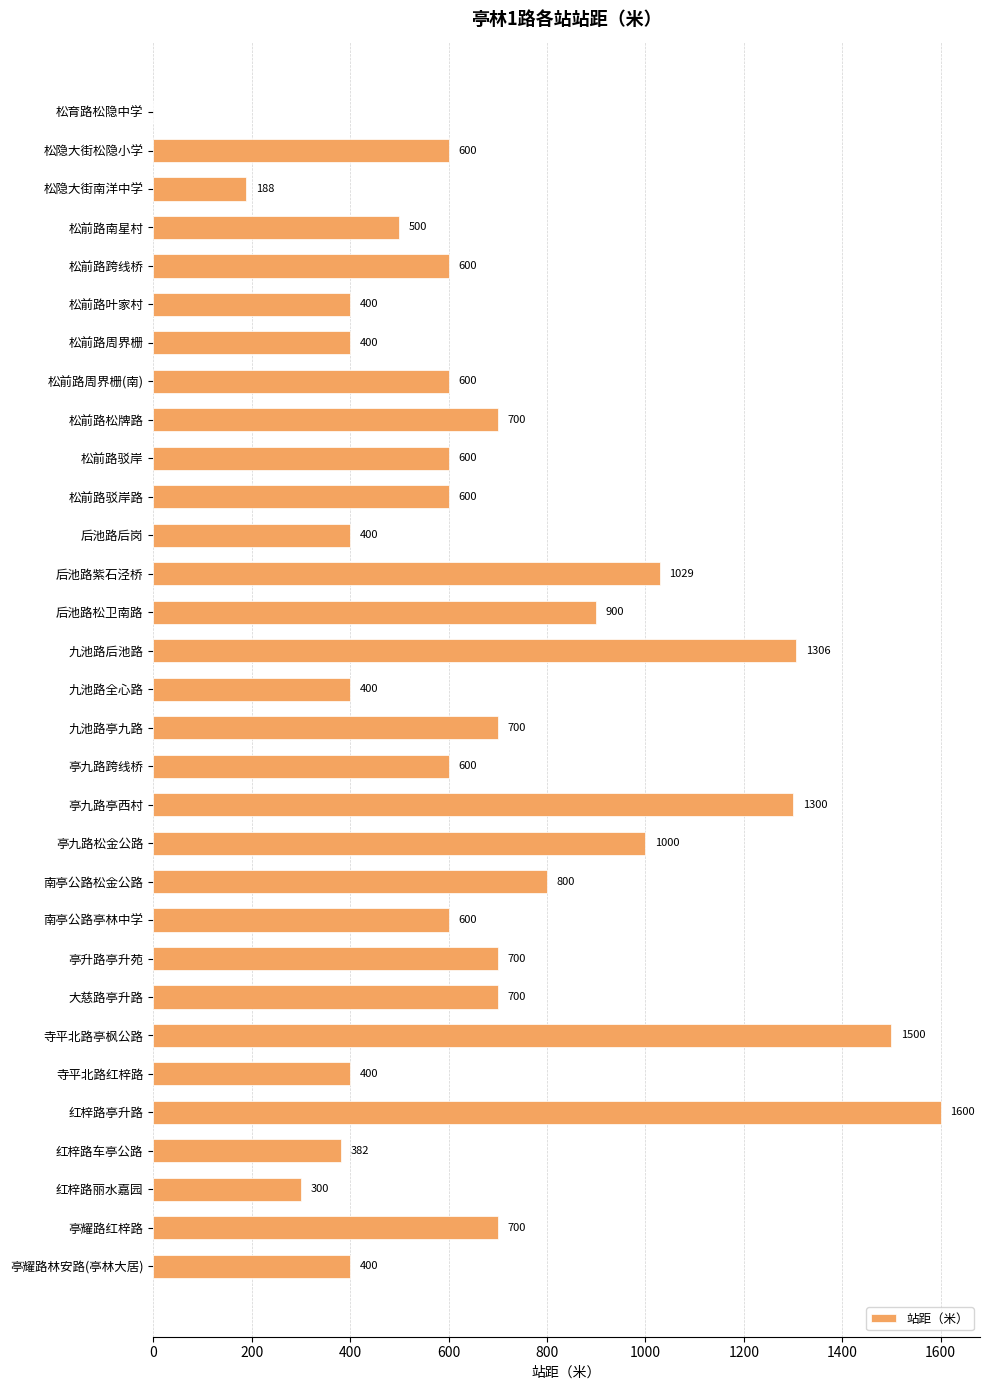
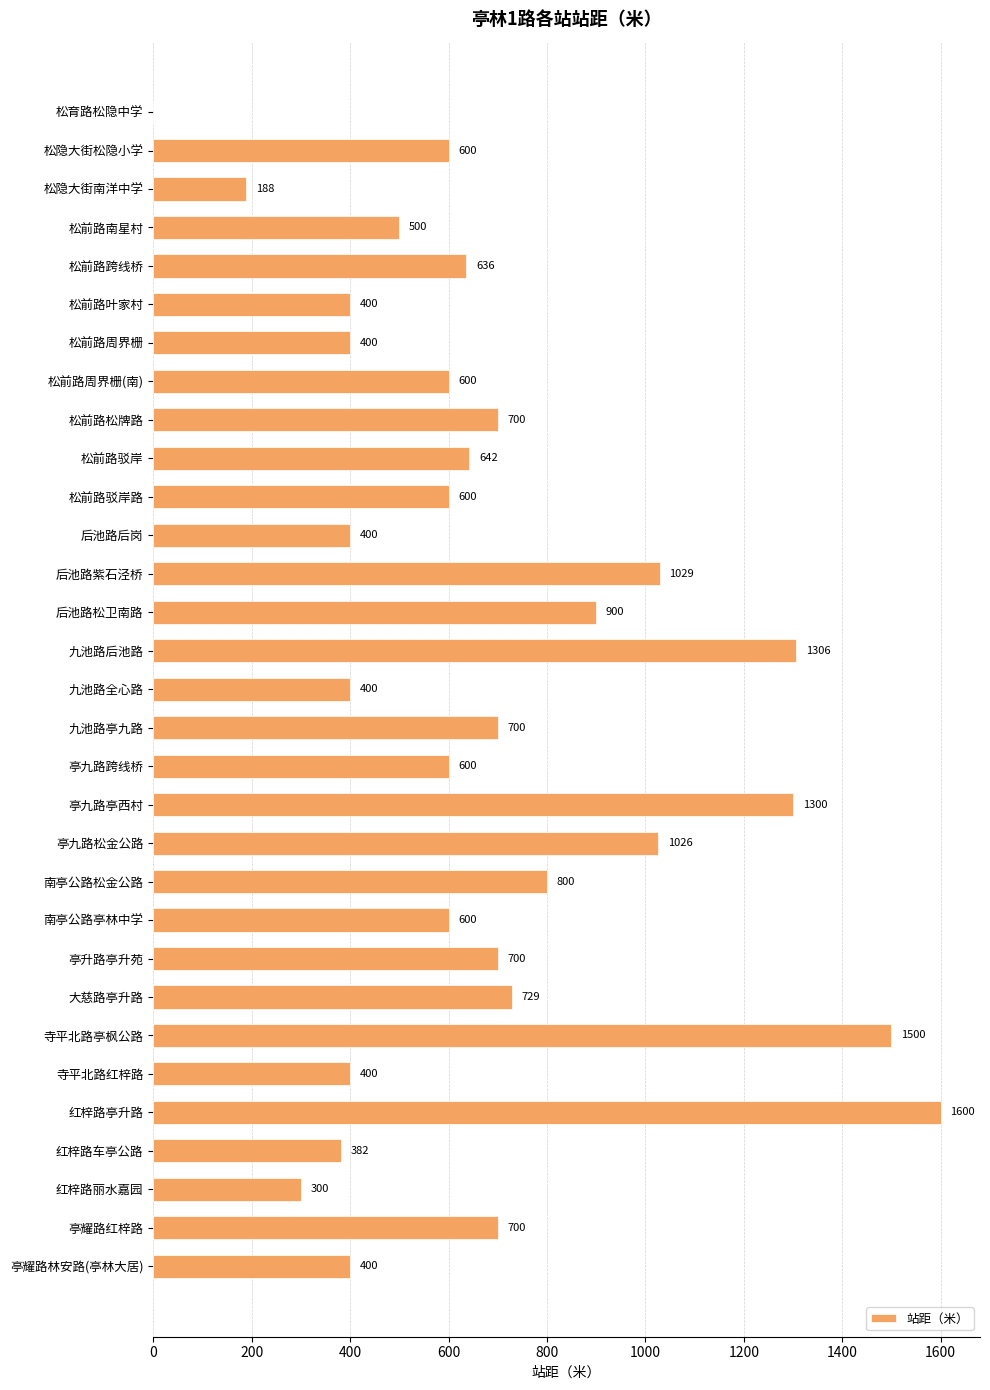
松前路跨线桥: 600 -> 636
松前路驳岸: 600 -> 642
亭九路松金公路: 1000 -> 1026
大慈路亭升路: 700 -> 729
